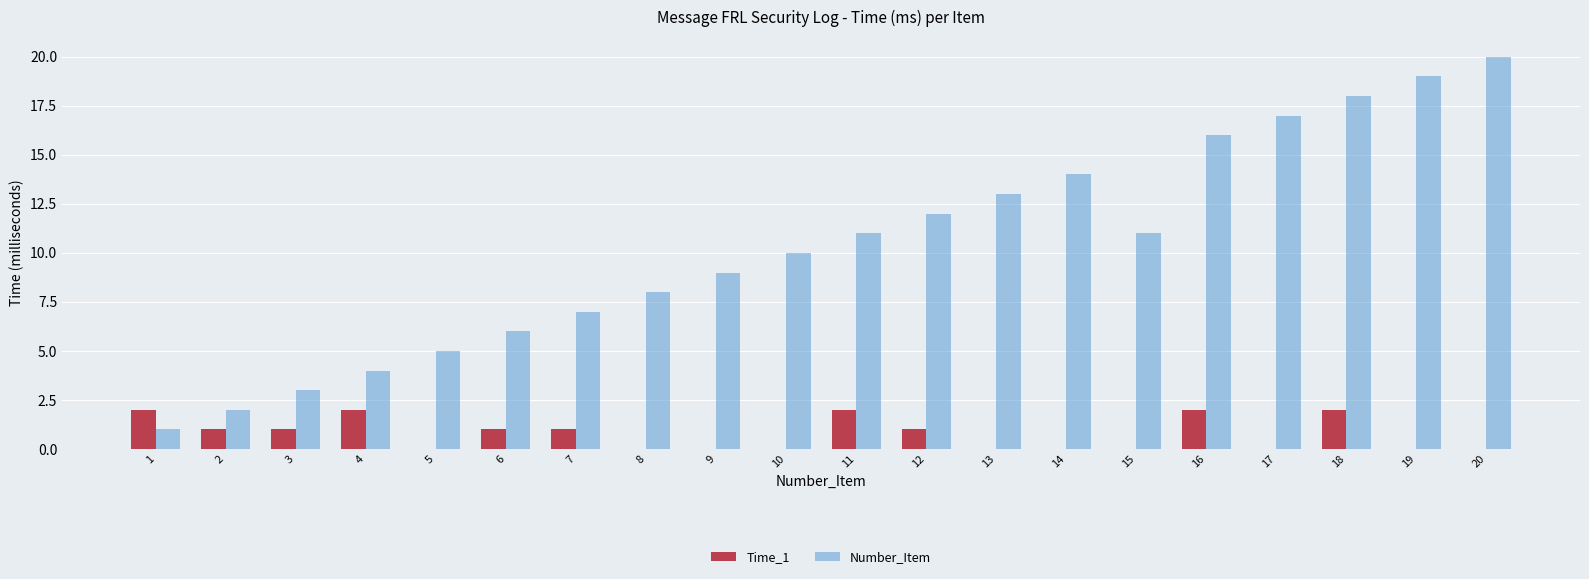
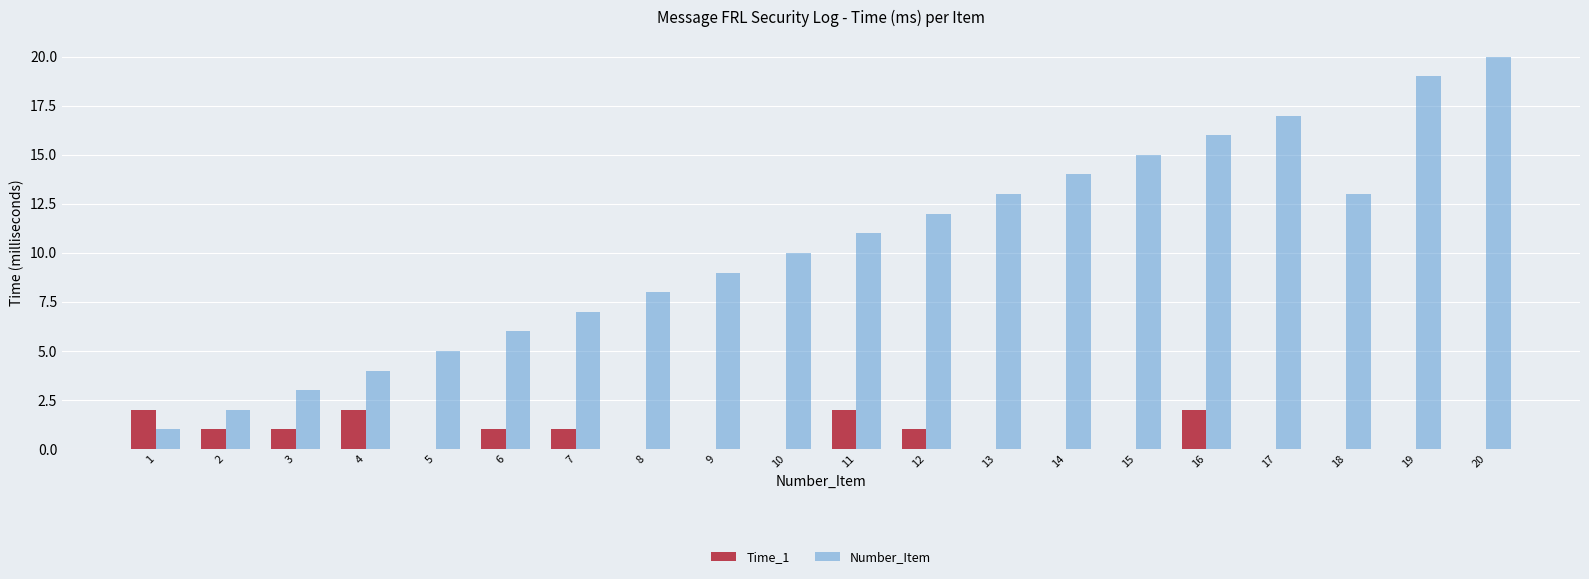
Number_Item, 15: 11 -> 15
Time_1, 18: 2 -> 0
Number_Item, 18: 18 -> 13
